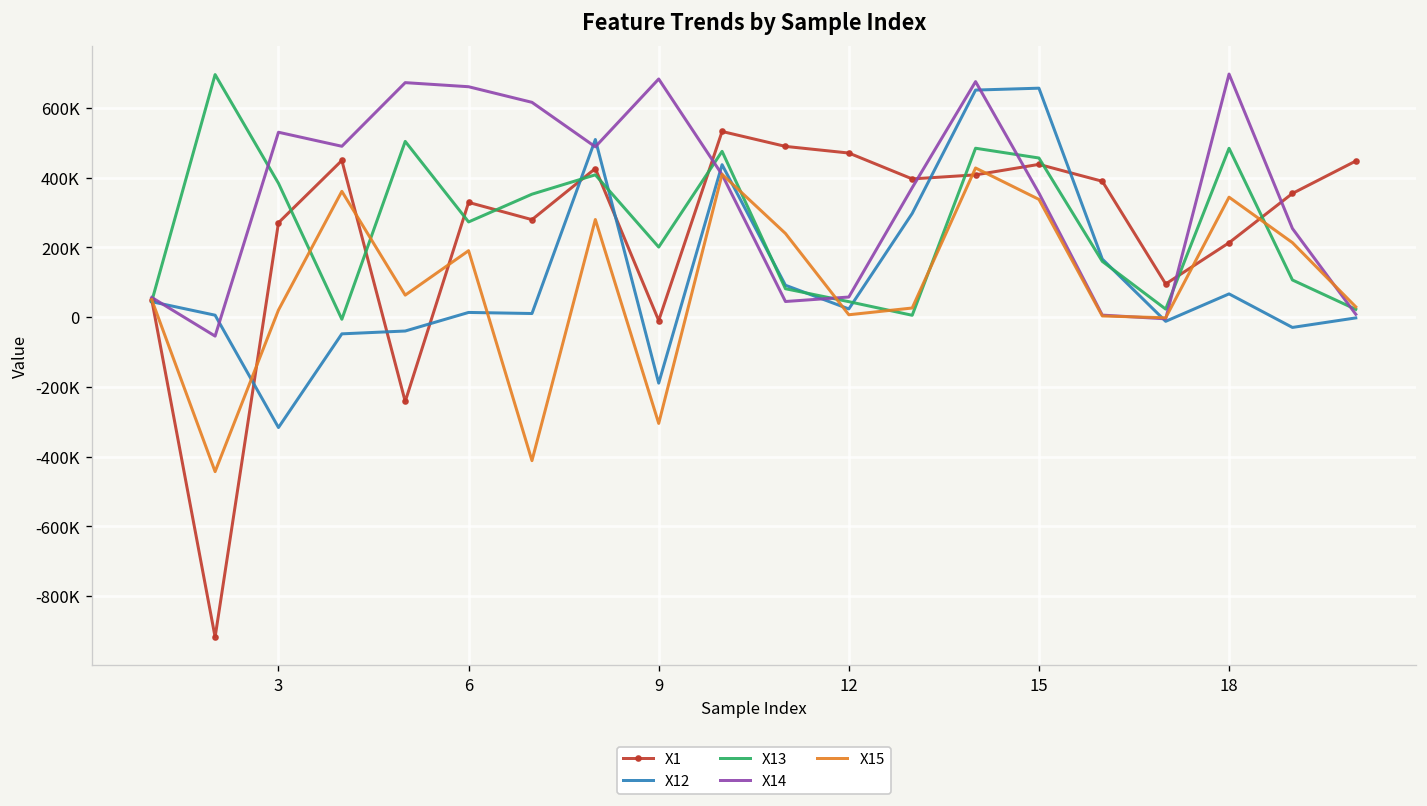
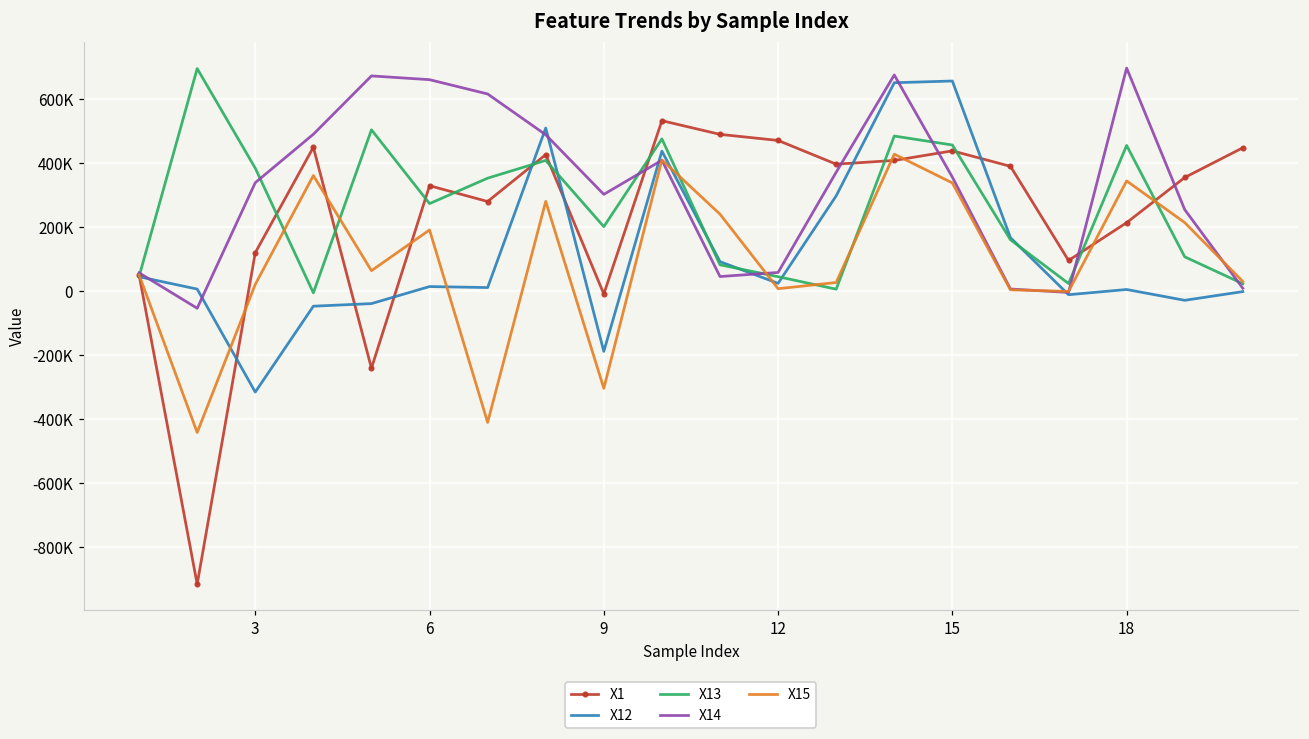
X1, 3: 270000 -> 120000
X14, 3: 530000 -> 340000
X14, 9: 680000 -> 300000
X12, 18: 70000 -> 0
X13, 18: 480000 -> 450000
